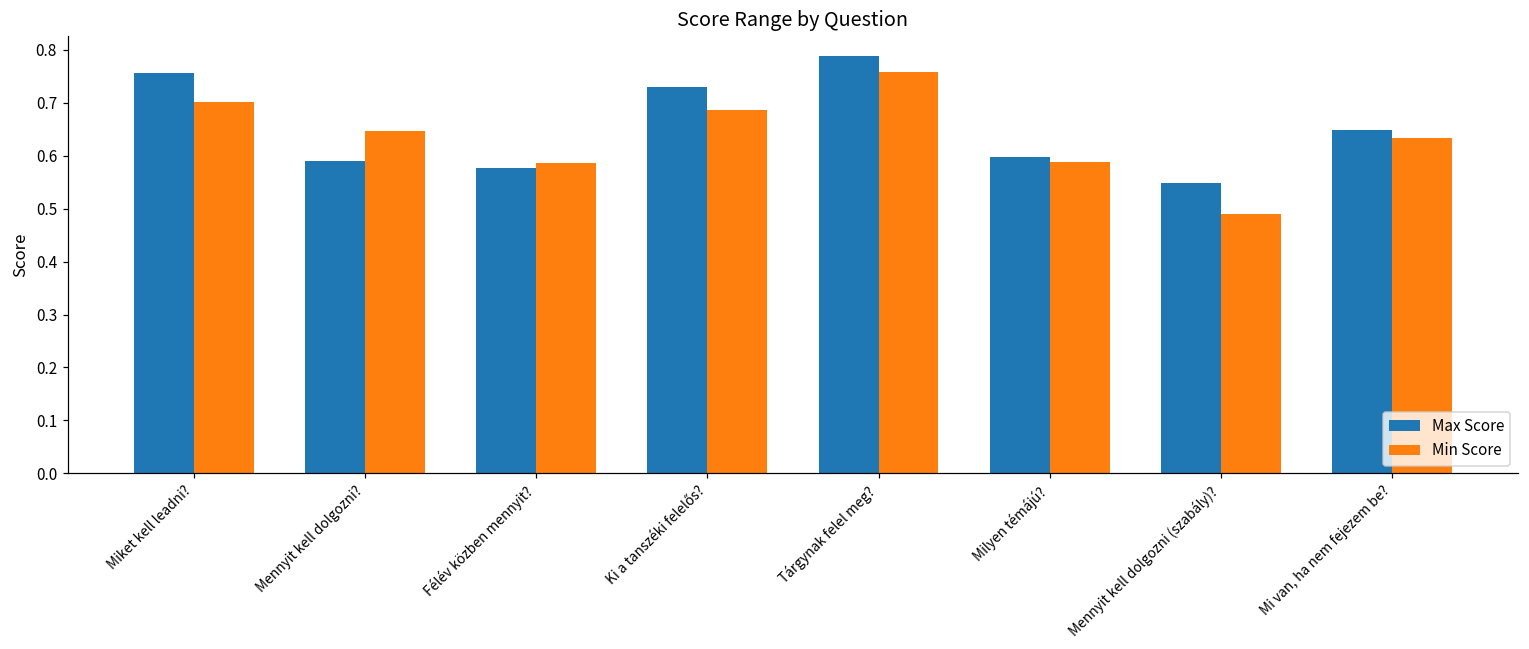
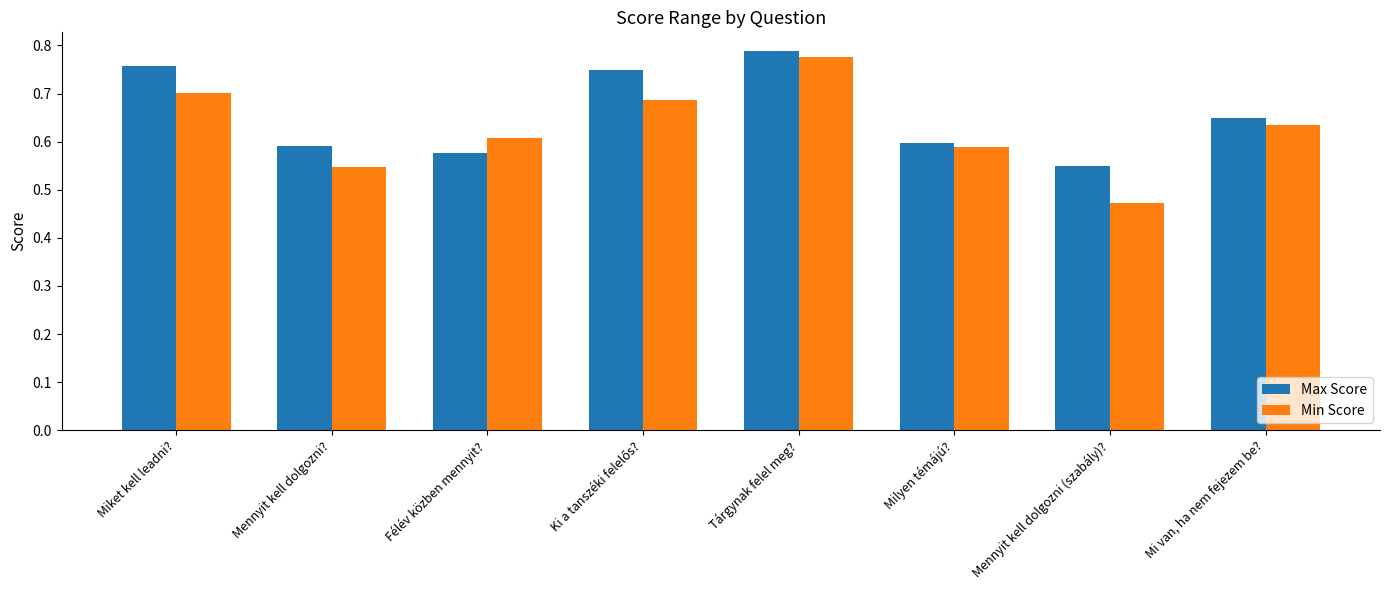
Min Score, Mennyit kell dolgozni?: 0.65 -> 0.55
Min Score, Félév közben mennyit?: 0.59 -> 0.61
Max Score, Ki a tanszéki felelős?: 0.73 -> 0.75
Min Score, Tárgynak felel meg?: 0.76 -> 0.78
Min Score, Mennyit kell dolgozni (szabály)?: 0.49 -> 0.47
